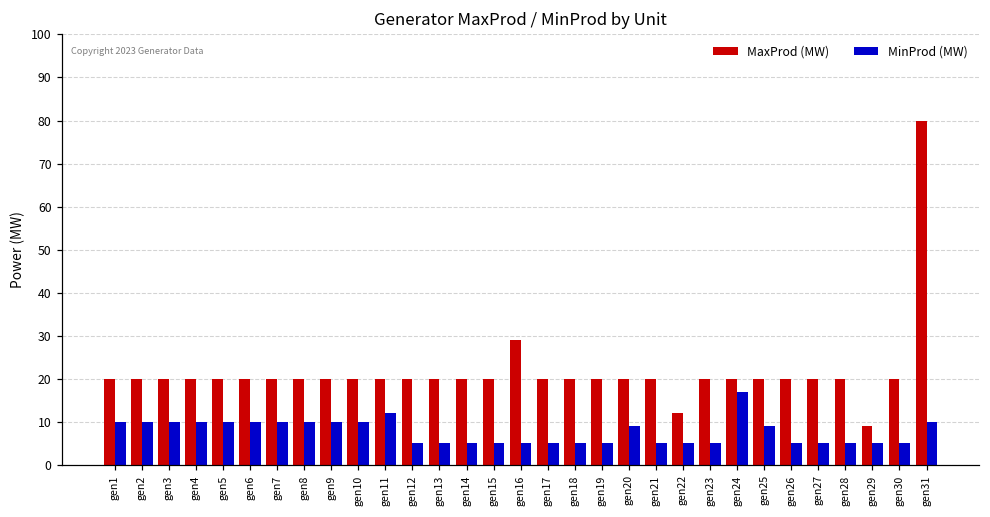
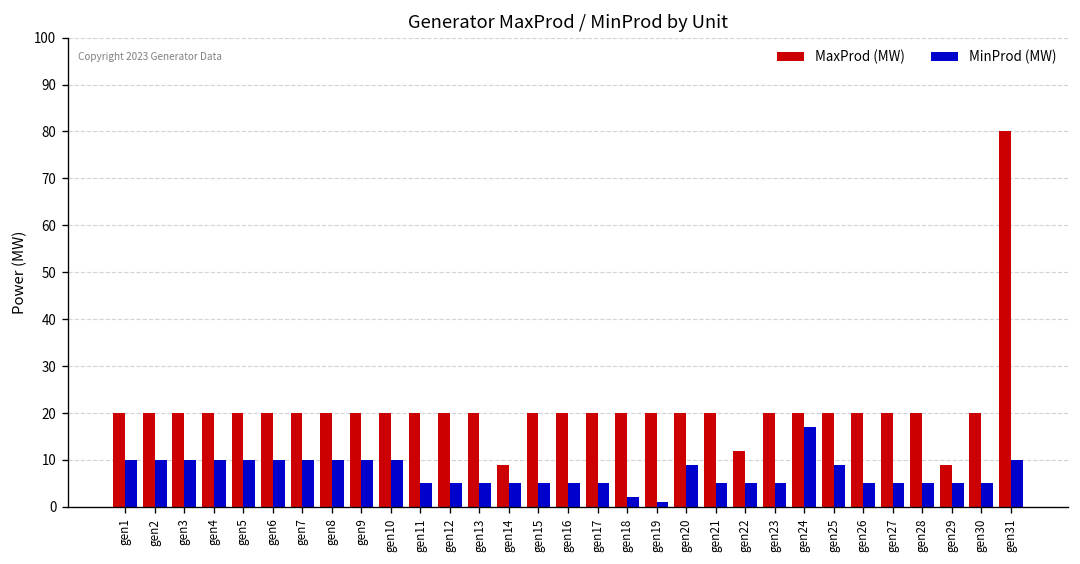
MinProd (MW), gen11: 12 -> 5
MaxProd (MW), gen14: 20 -> 9
MaxProd (MW), gen16: 29 -> 20
MinProd (MW), gen18: 5 -> 2
MinProd (MW), gen19: 5 -> 1
